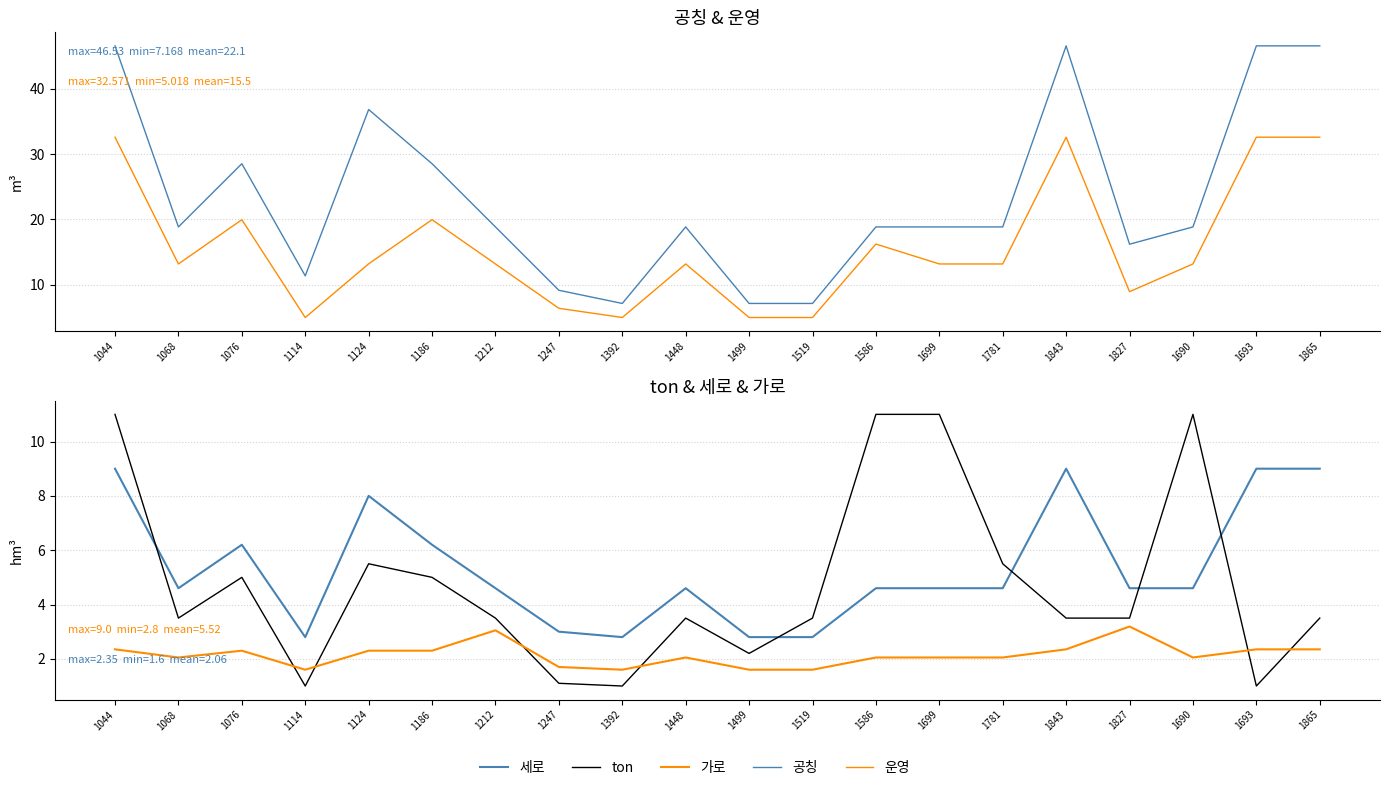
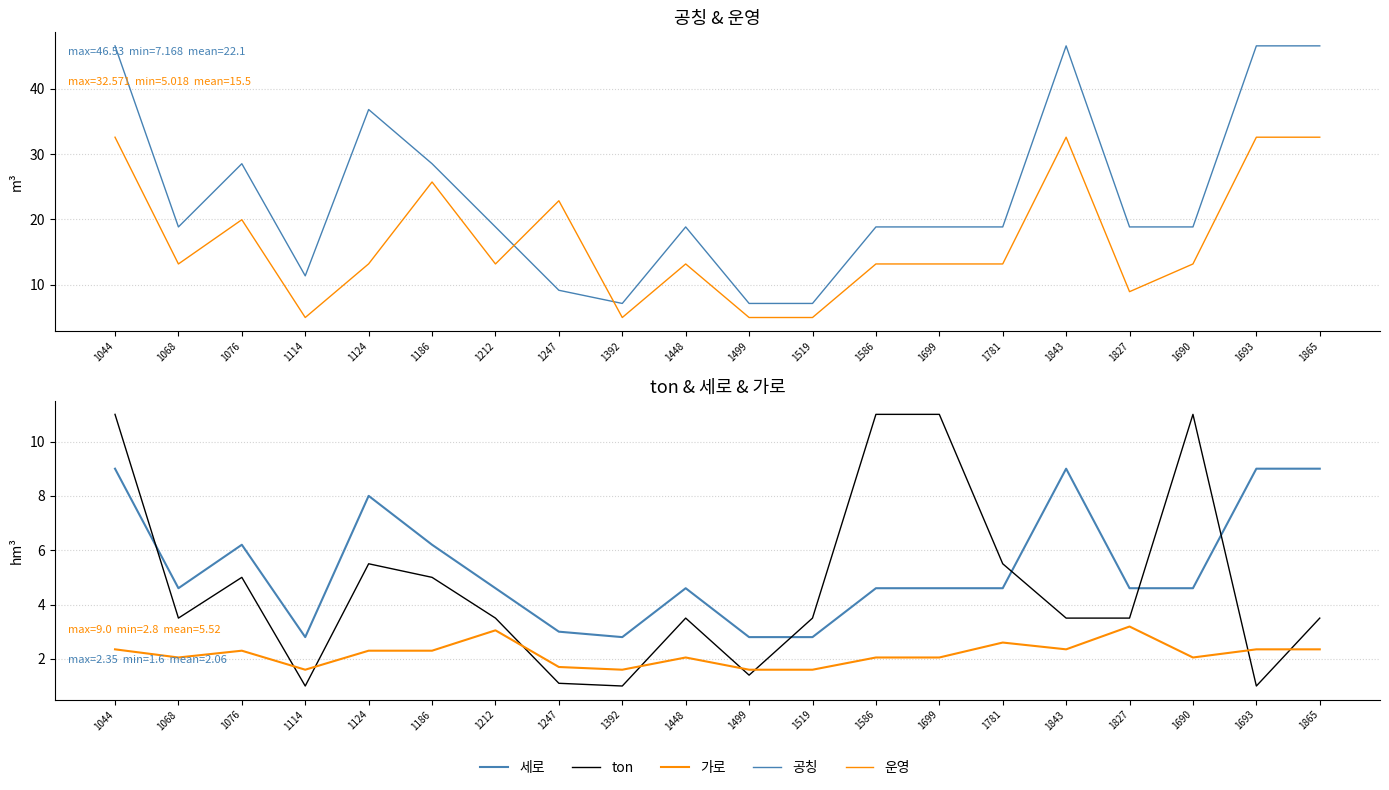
공칭 & 운영, 운영, 1186: 20 -> 26
공칭 & 운영, 운영, 1247: 6 -> 23
공칭 & 운영, 운영, 1586: 16 -> 13
공칭 & 운영, 공칭, 1827: 16 -> 19
ton & 세로 & 가로, ton, 1499: 2.2 -> 1.4
ton & 세로 & 가로, 가로, 1781: 2.1 -> 2.6
